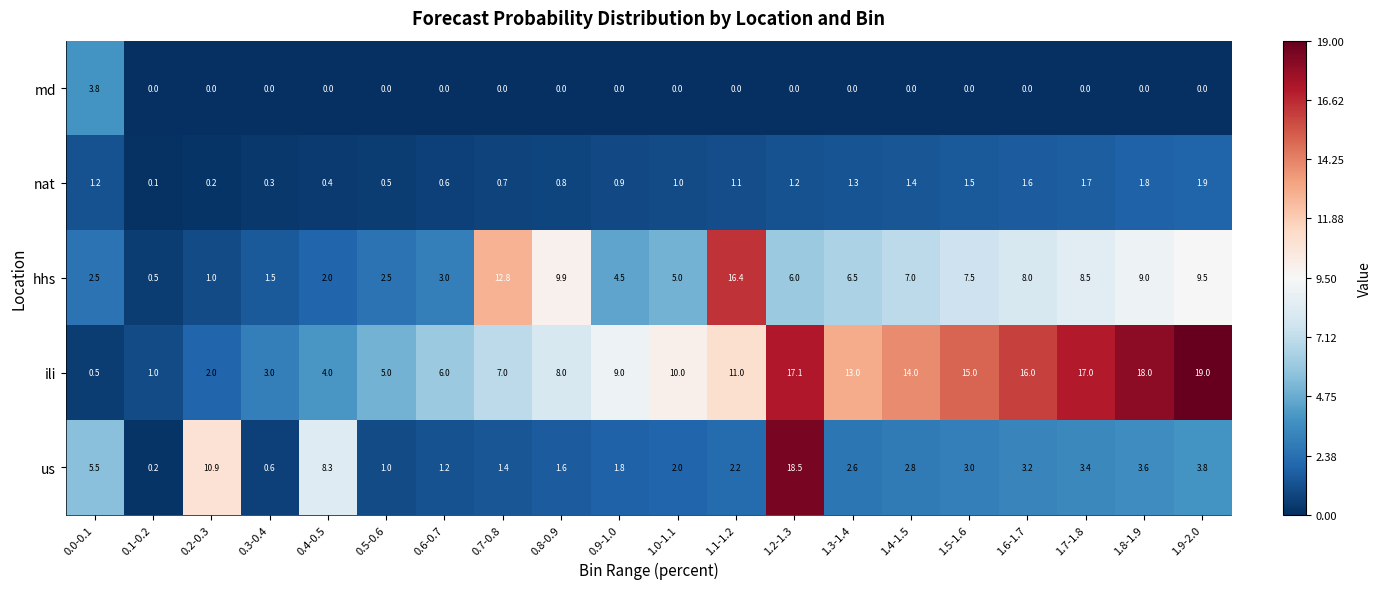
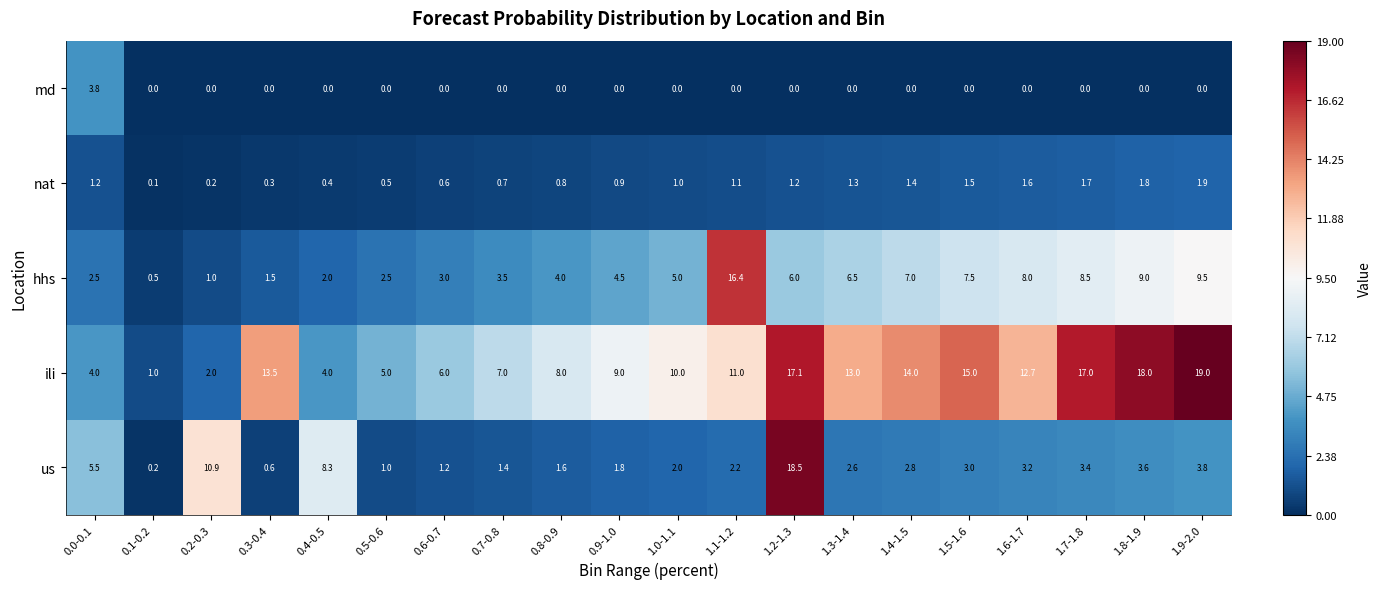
hhs, 0.7-0.8: 12.8 -> 3.5
hhs, 0.8-0.9: 9.9 -> 4.0
ili, 0.0-0.1: 0.5 -> 4.0
ili, 0.3-0.4: 3.0 -> 13.5
ili, 1.6-1.7: 16.0 -> 12.7
